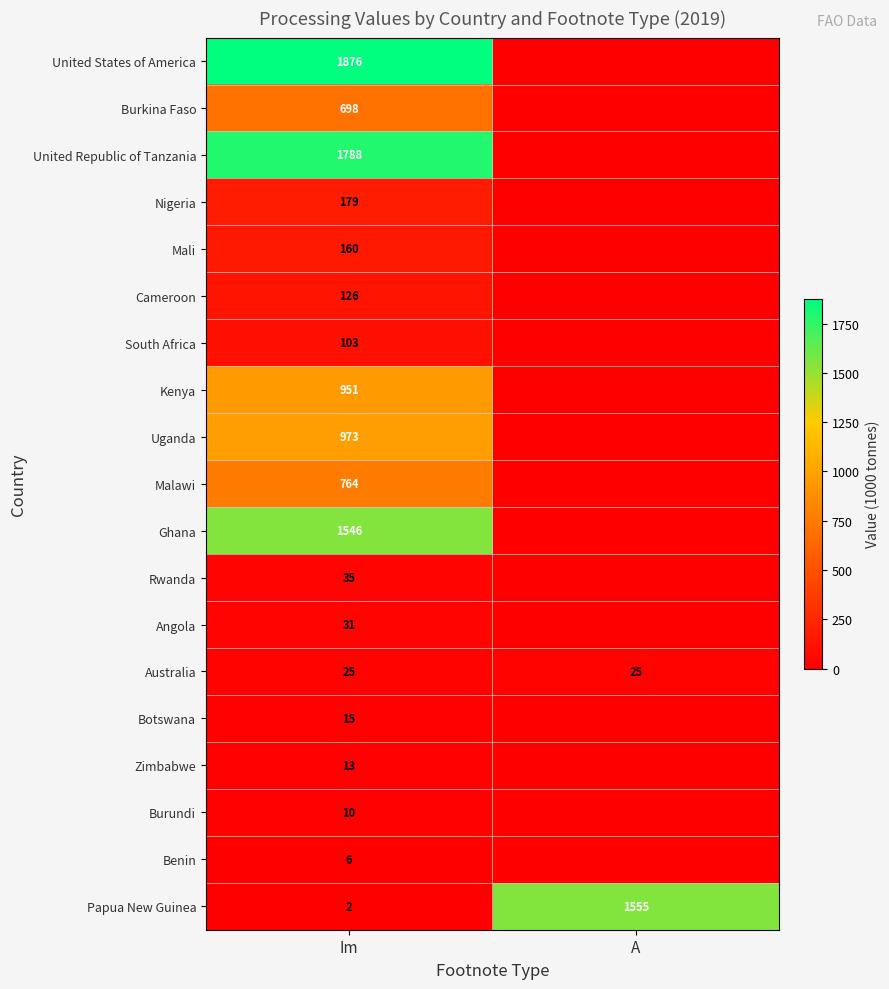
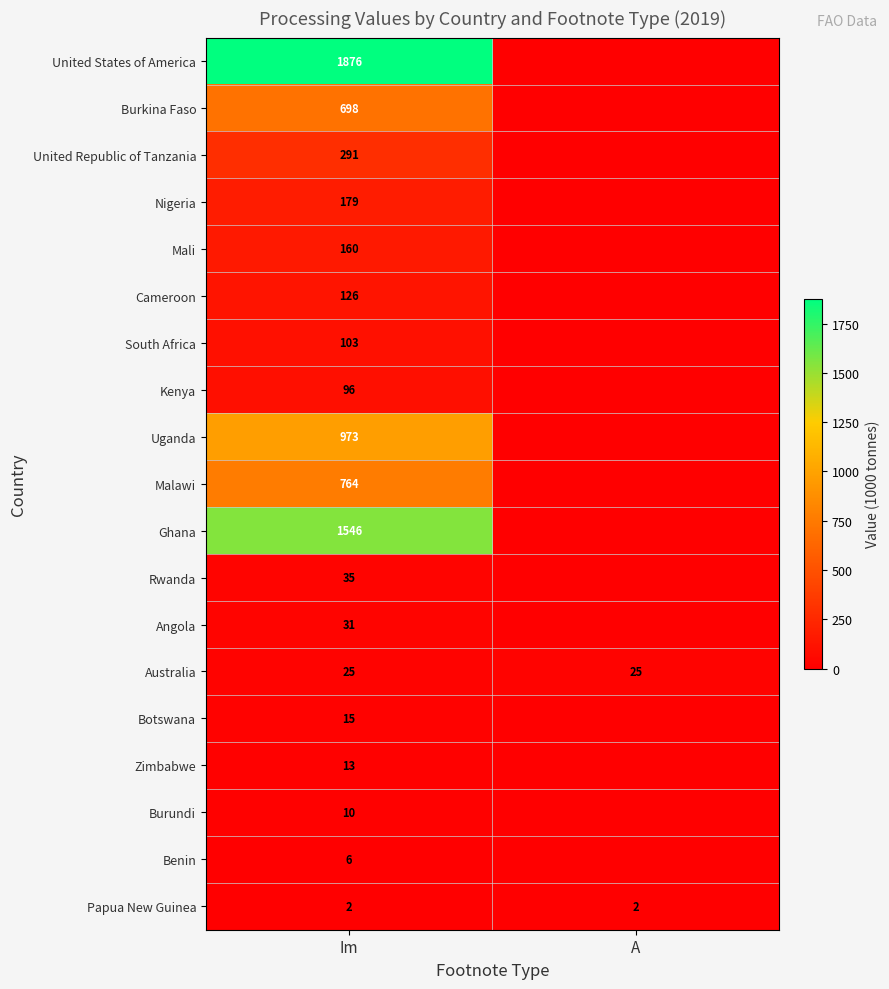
United Republic of Tanzania, Im: 1788 -> 291
Kenya, Im: 951 -> 96
Papua New Guinea, A: 1555 -> 2
